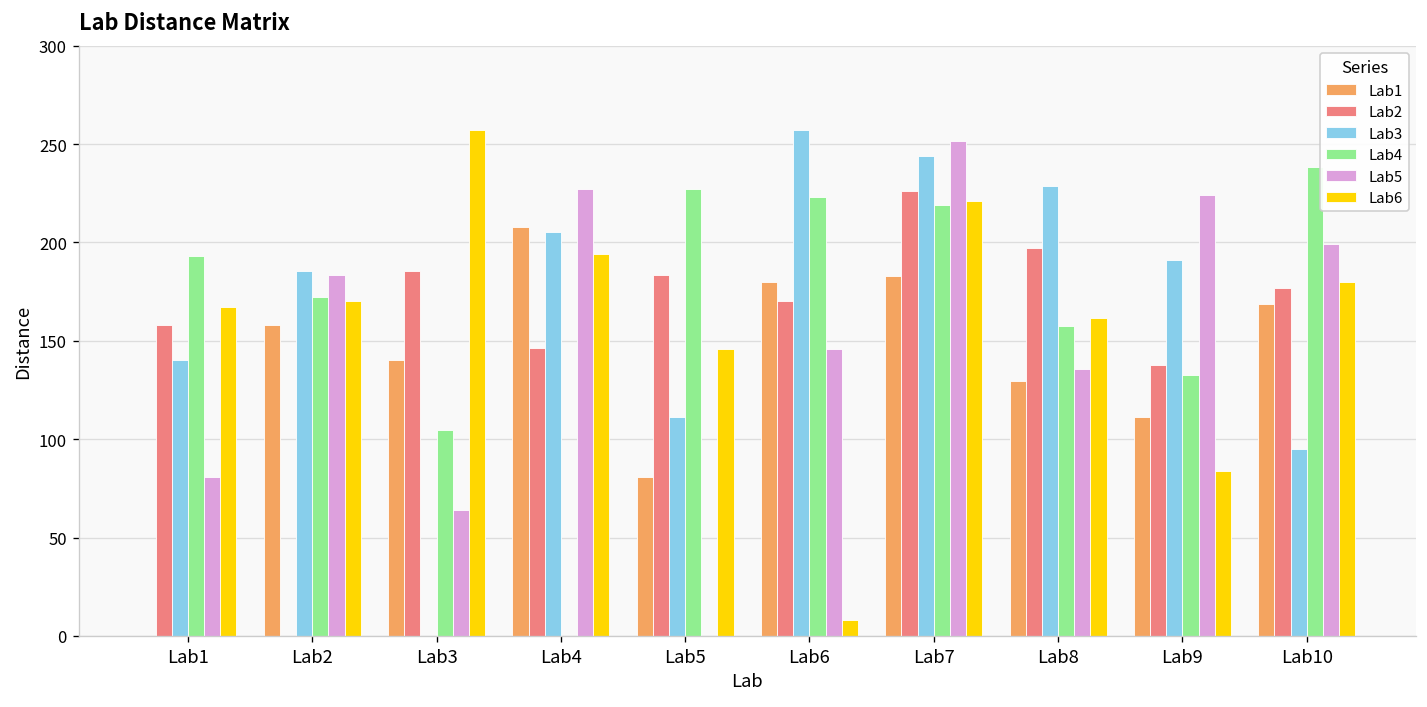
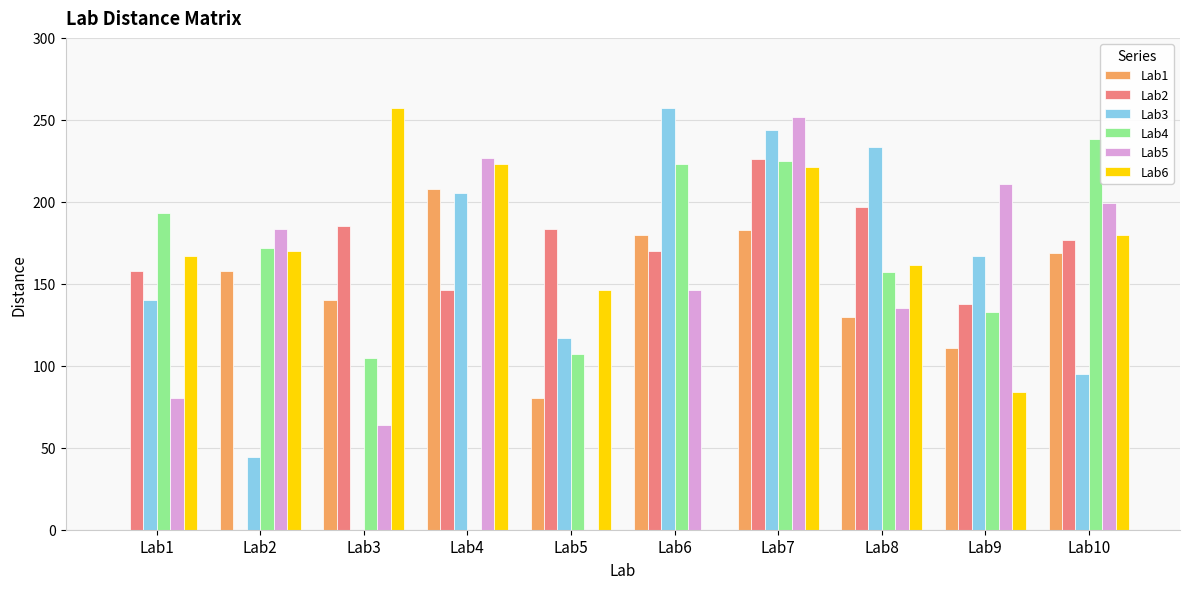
Lab3, Lab2: 186 -> 44
Lab6, Lab4: 194 -> 223
Lab3, Lab5: 111 -> 117
Lab4, Lab5: 227 -> 107
Lab6, Lab6: 8 -> 0
Lab4, Lab7: 219 -> 225
Lab3, Lab8: 229 -> 234
Lab3, Lab9: 191 -> 167
Lab5, Lab9: 224 -> 211
